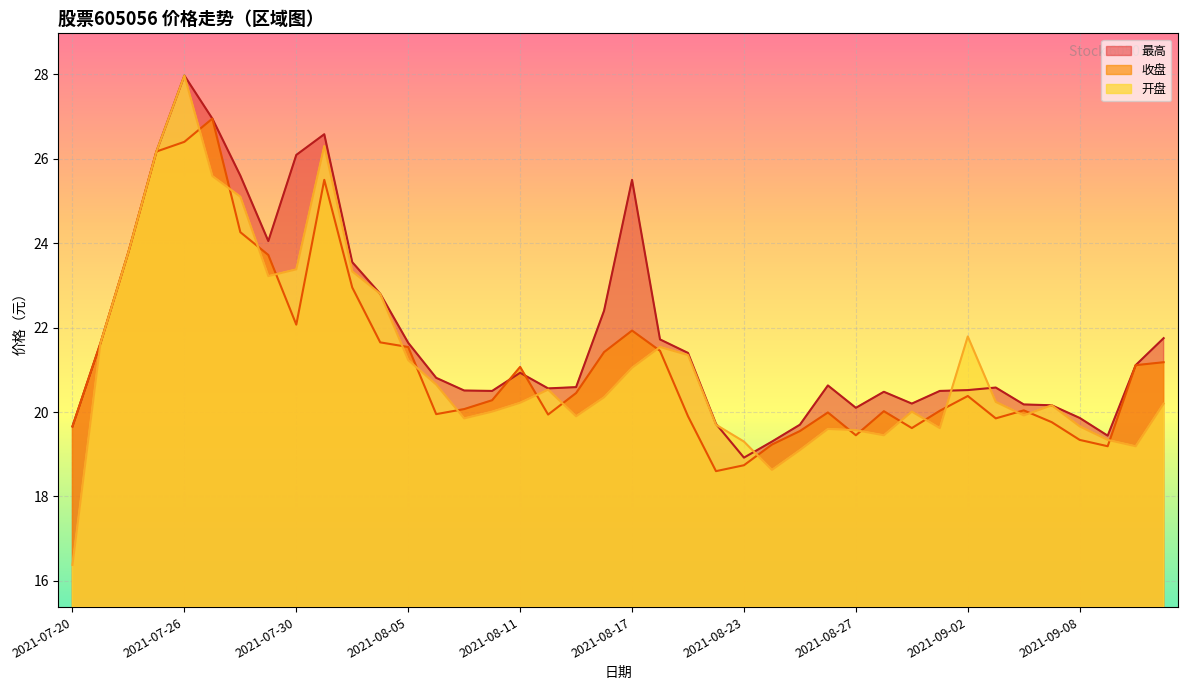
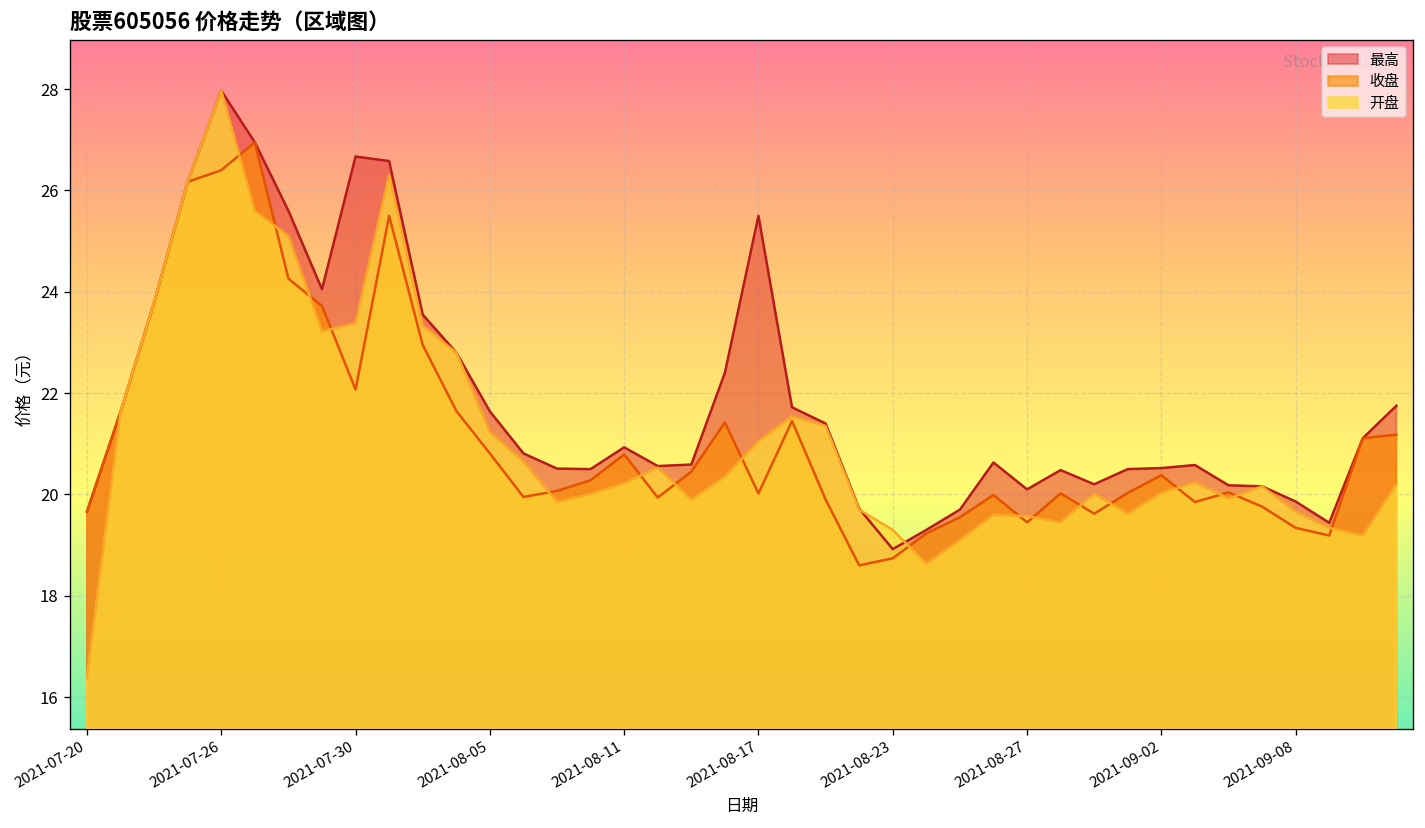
最高, 2021-07-30: 26.1 -> 26.7
收盘, 2021-08-05: 21.5 -> 20.8
收盘, 2021-08-11: 21.1 -> 20.8
收盘, 2021-08-17: 21.9 -> 20.0
开盘, 2021-09-02: 21.8 -> 20.0
